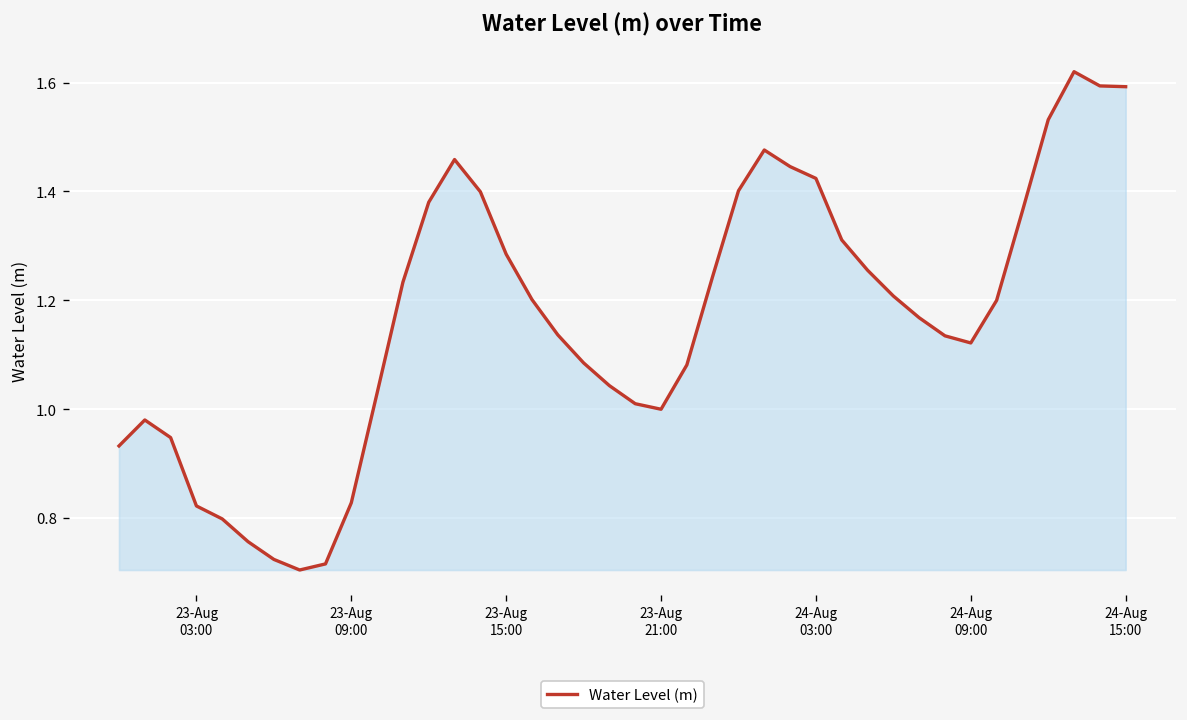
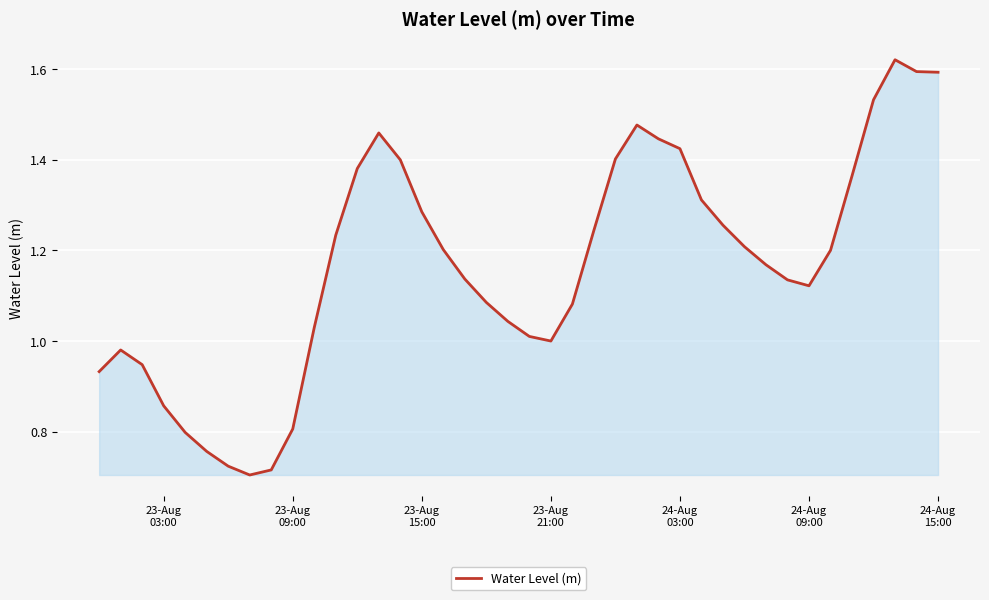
23-Aug 03:00: 0.82 -> 0.86
23-Aug 09:00: 0.83 -> 0.81
